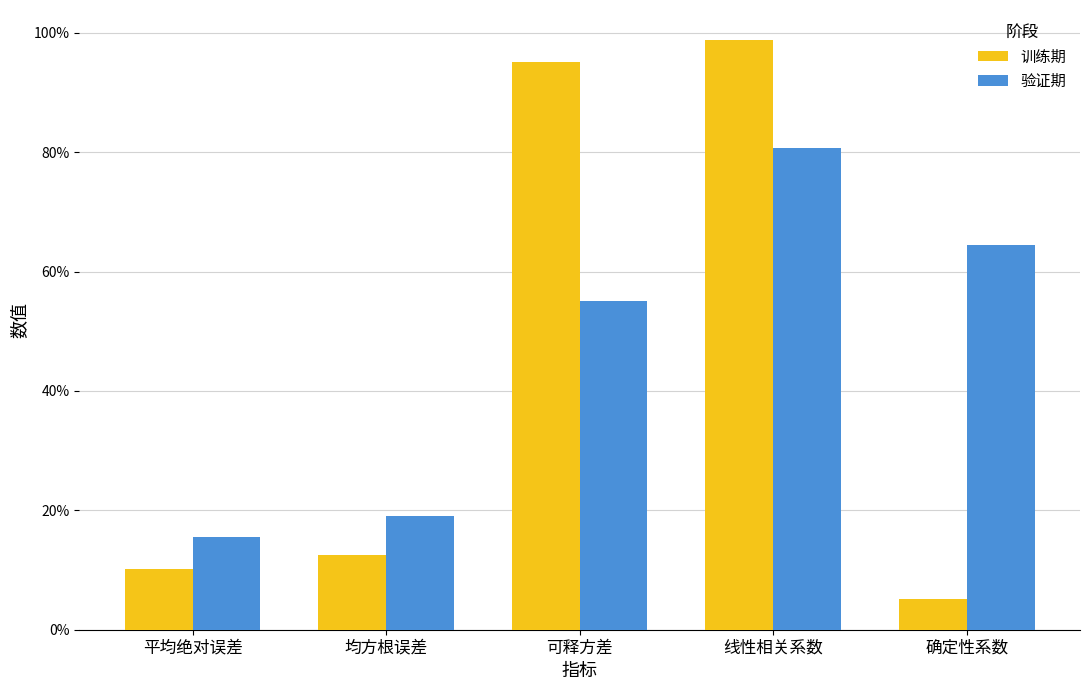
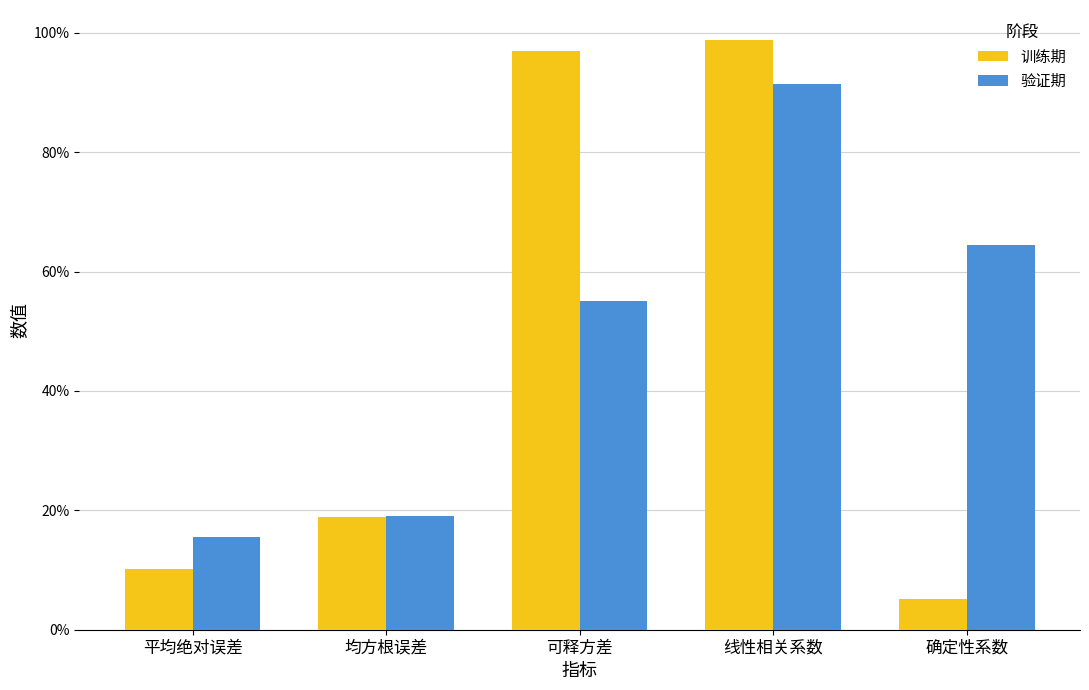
训练期, 均方根误差: 12% -> 19%
训练期, 可释方差: 95% -> 97%
验证期, 线性相关系数: 81% -> 91%
